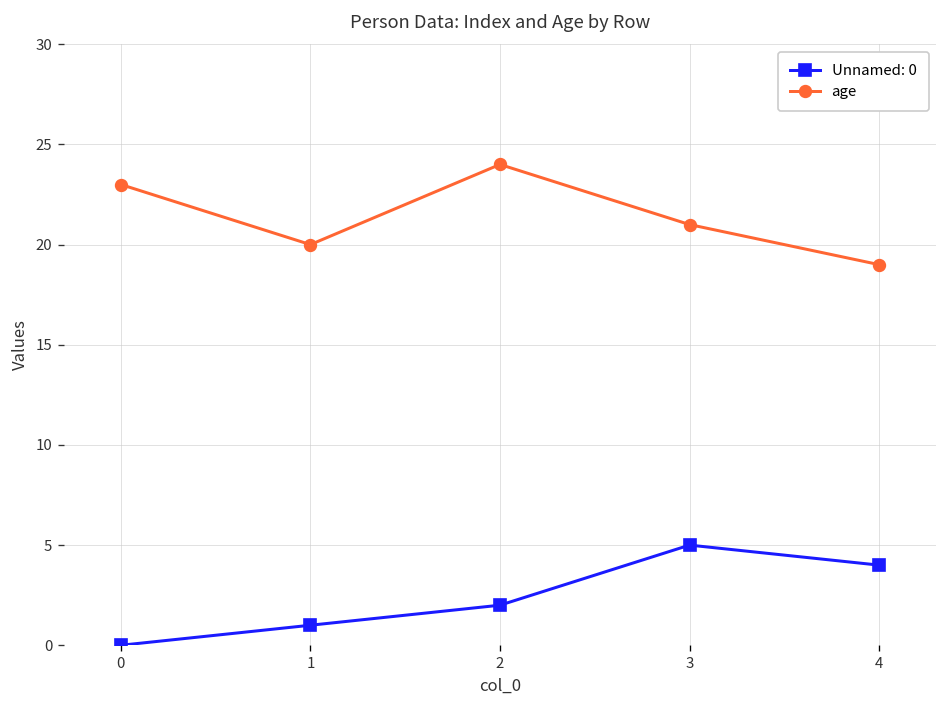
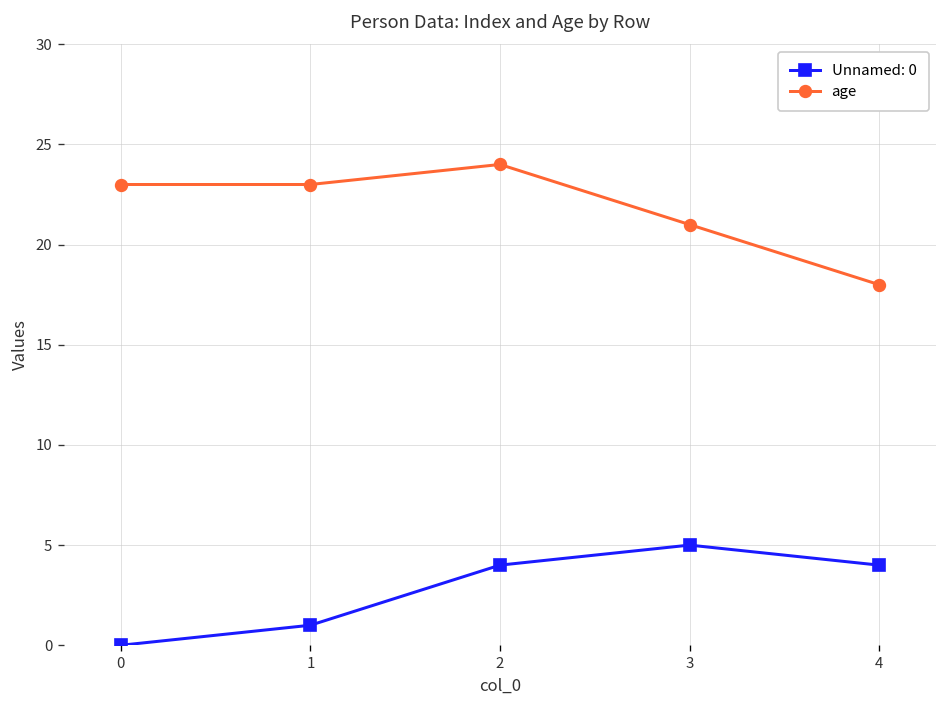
age, 1: 20 -> 23
Unnamed: 0, 2: 2 -> 4
age, 4: 19 -> 18
